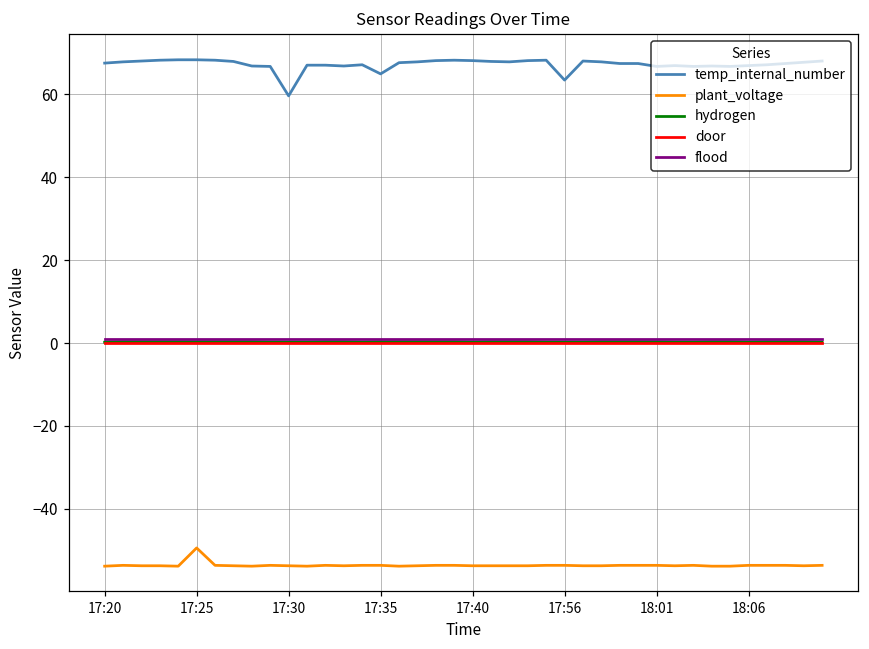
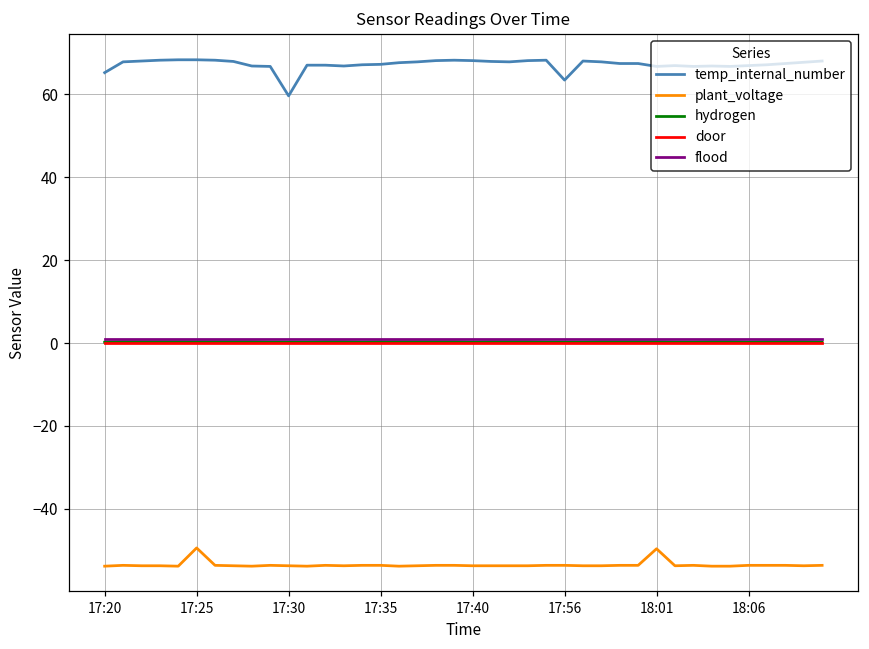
temp_internal_number, 17:20: 68 -> 65
temp_internal_number, 17:35: 65 -> 67
plant_voltage, 18:01: -54 -> -50
